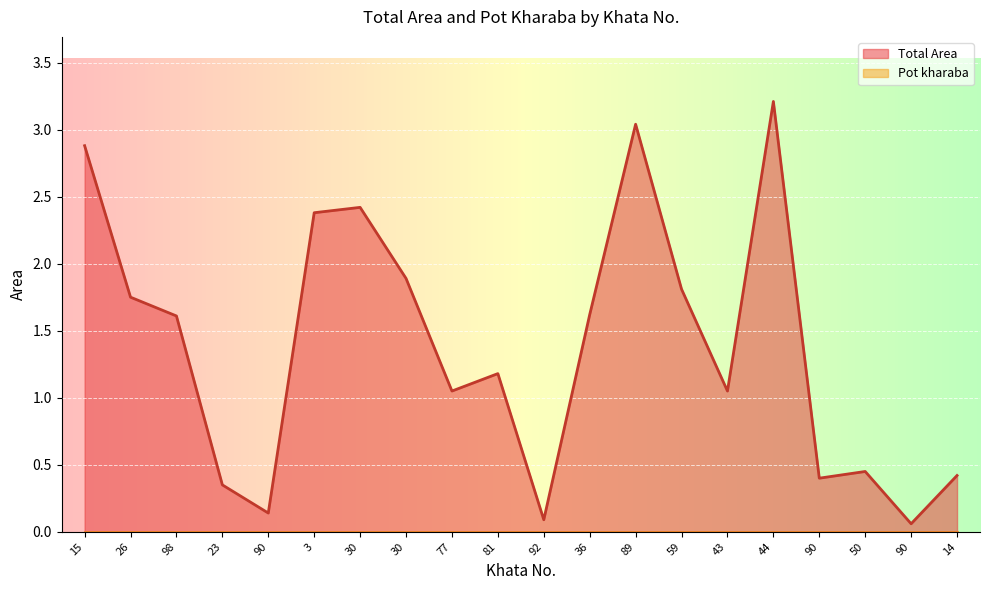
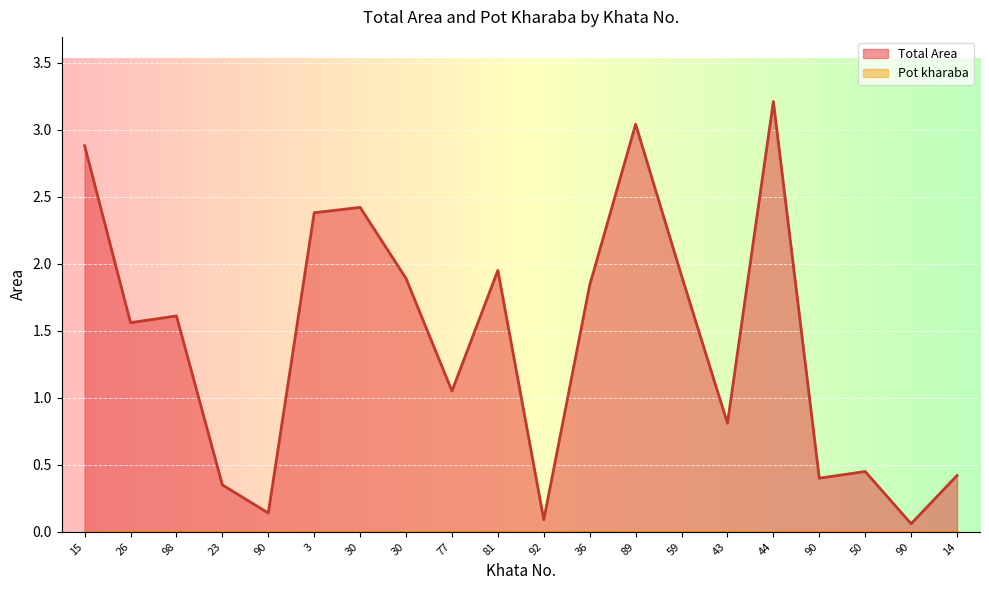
Total Area, 26: 1.75 -> 1.56
Total Area, 81: 1.18 -> 1.95
Total Area, 36: 1.62 -> 1.84
Total Area, 59: 1.81 -> 1.91
Total Area, 43: 1.05 -> 0.81
